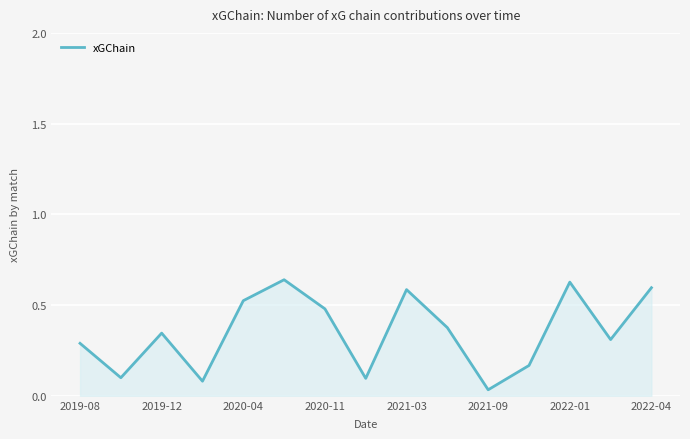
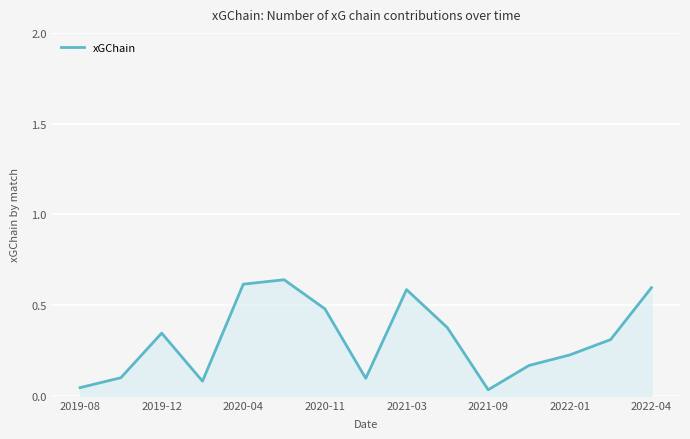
2019-08: 0.29 -> 0.05
2020-04: 0.52 -> 0.62
2022-01: 0.63 -> 0.23
